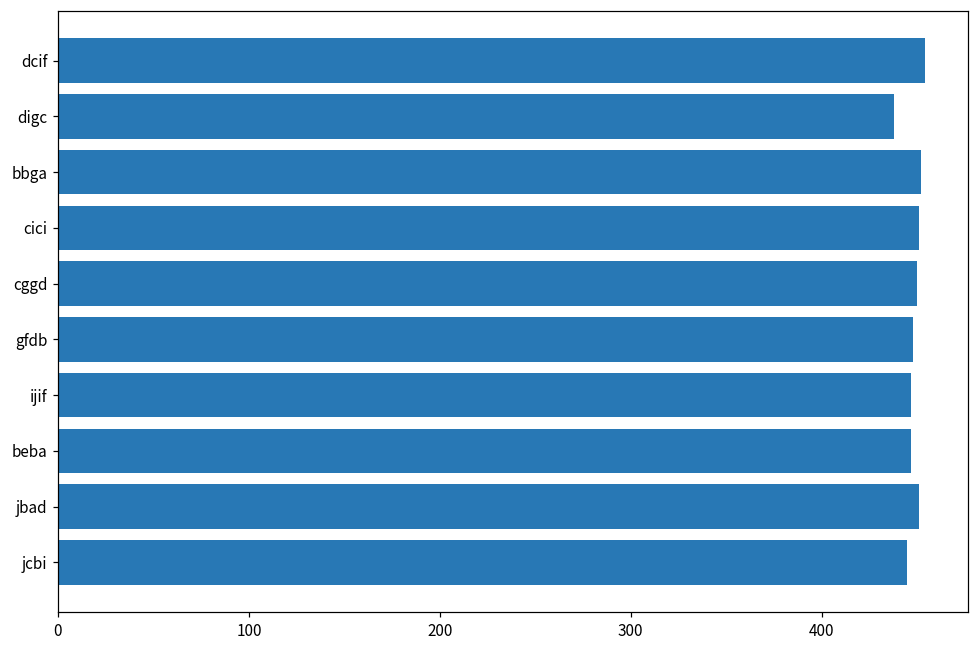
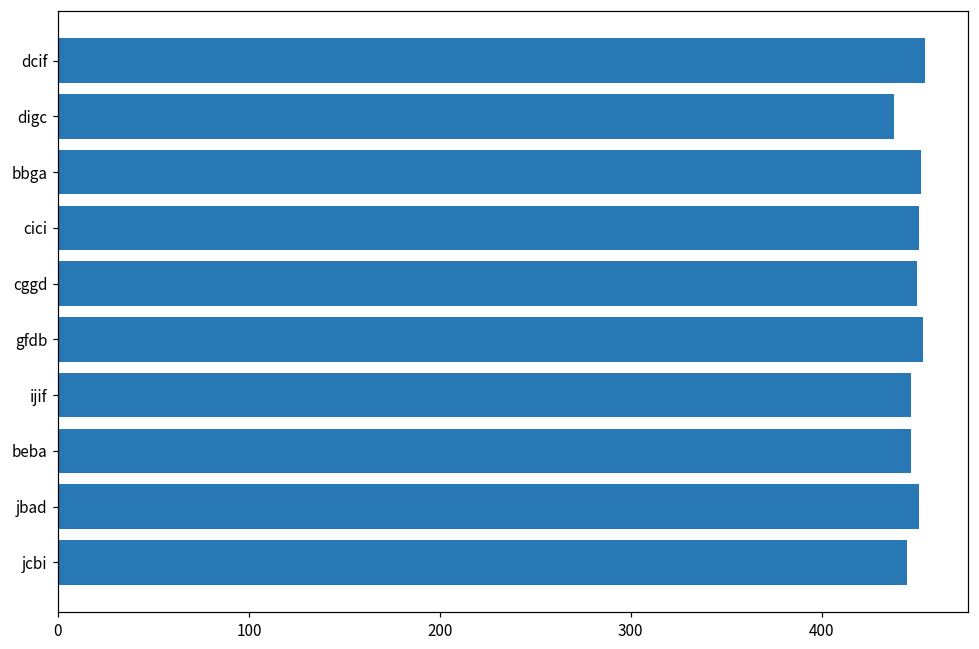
gfdb: 448 -> 453
